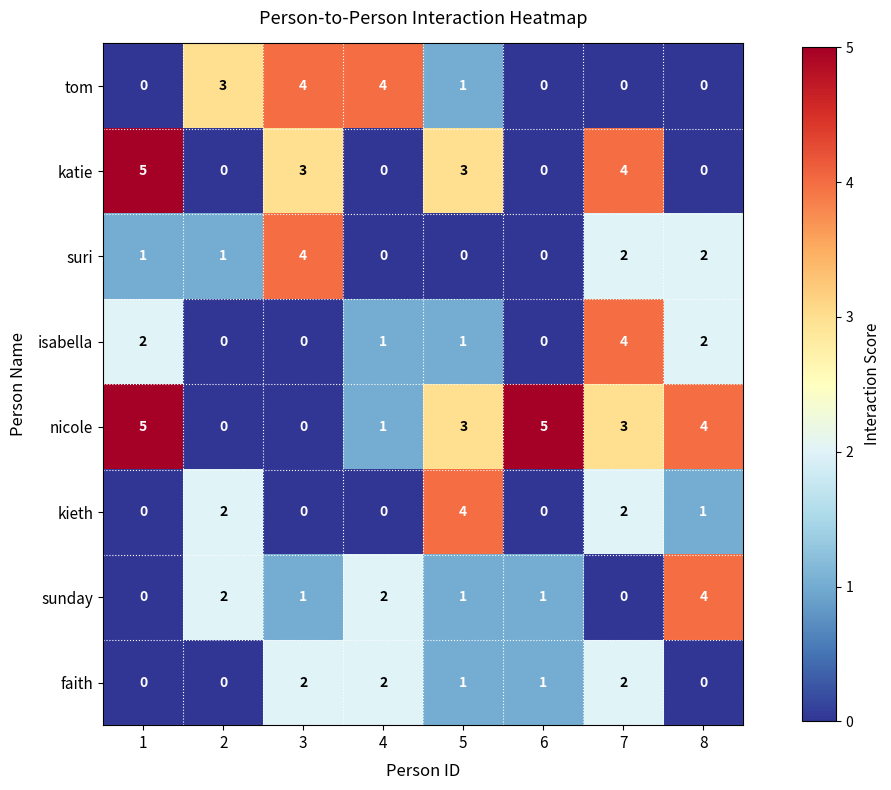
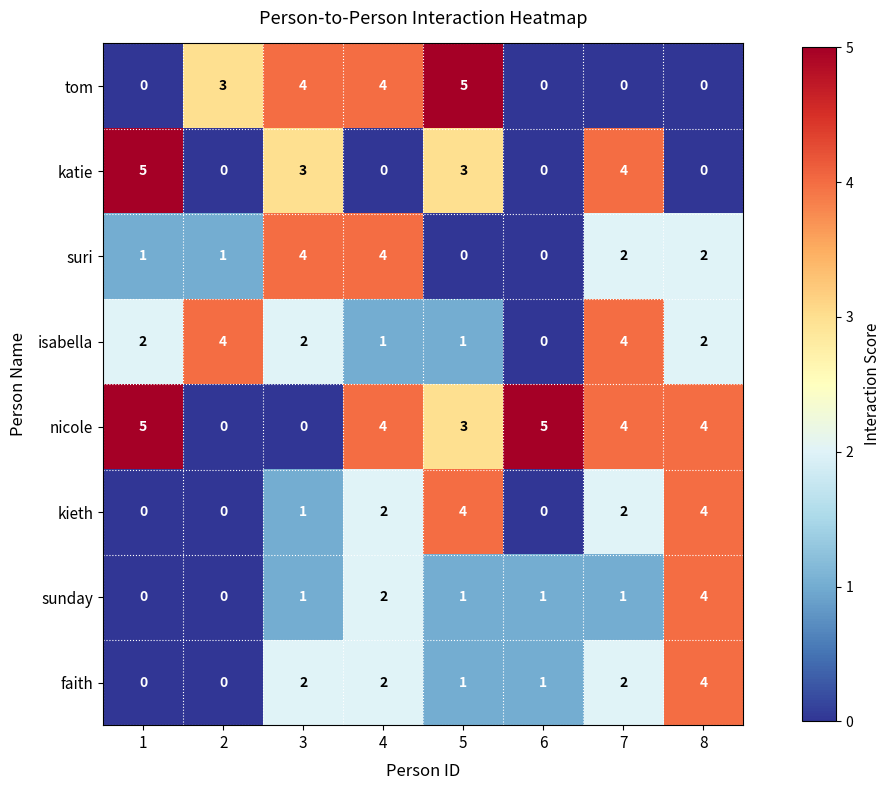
tom, 5: 1 -> 5
suri, 4: 0 -> 4
isabella, 2: 0 -> 4
isabella, 3: 0 -> 2
nicole, 4: 1 -> 4
nicole, 7: 3 -> 4
kieth, 2: 2 -> 0
kieth, 3: 0 -> 1
kieth, 4: 0 -> 2
kieth, 8: 1 -> 4
sunday, 2: 2 -> 0
sunday, 7: 0 -> 1
faith, 8: 0 -> 4
